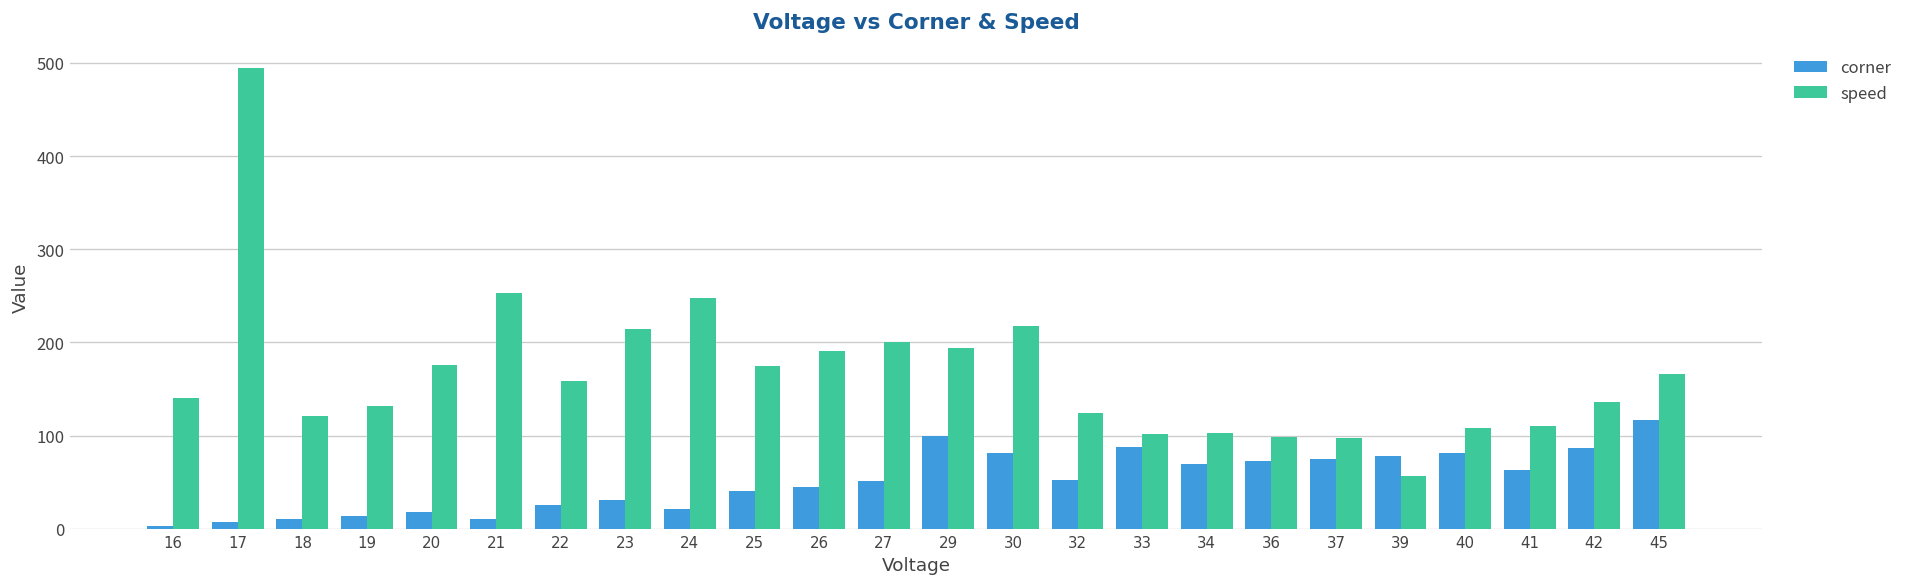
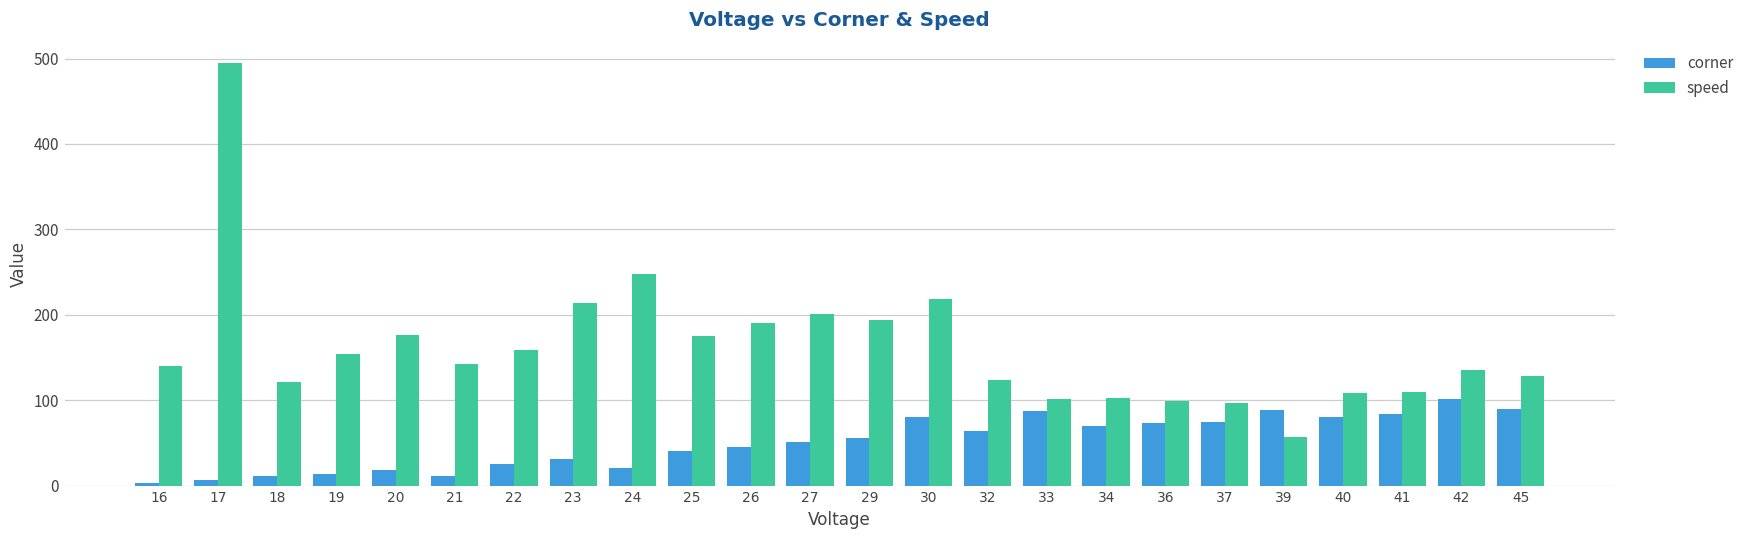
speed, 19: 130 -> 150
speed, 21: 250 -> 140
corner, 29: 100 -> 60
corner, 32: 50 -> 60
corner, 39: 80 -> 90
corner, 41: 60 -> 80
corner, 42: 90 -> 100
corner, 45: 120 -> 90
speed, 45: 170 -> 130
